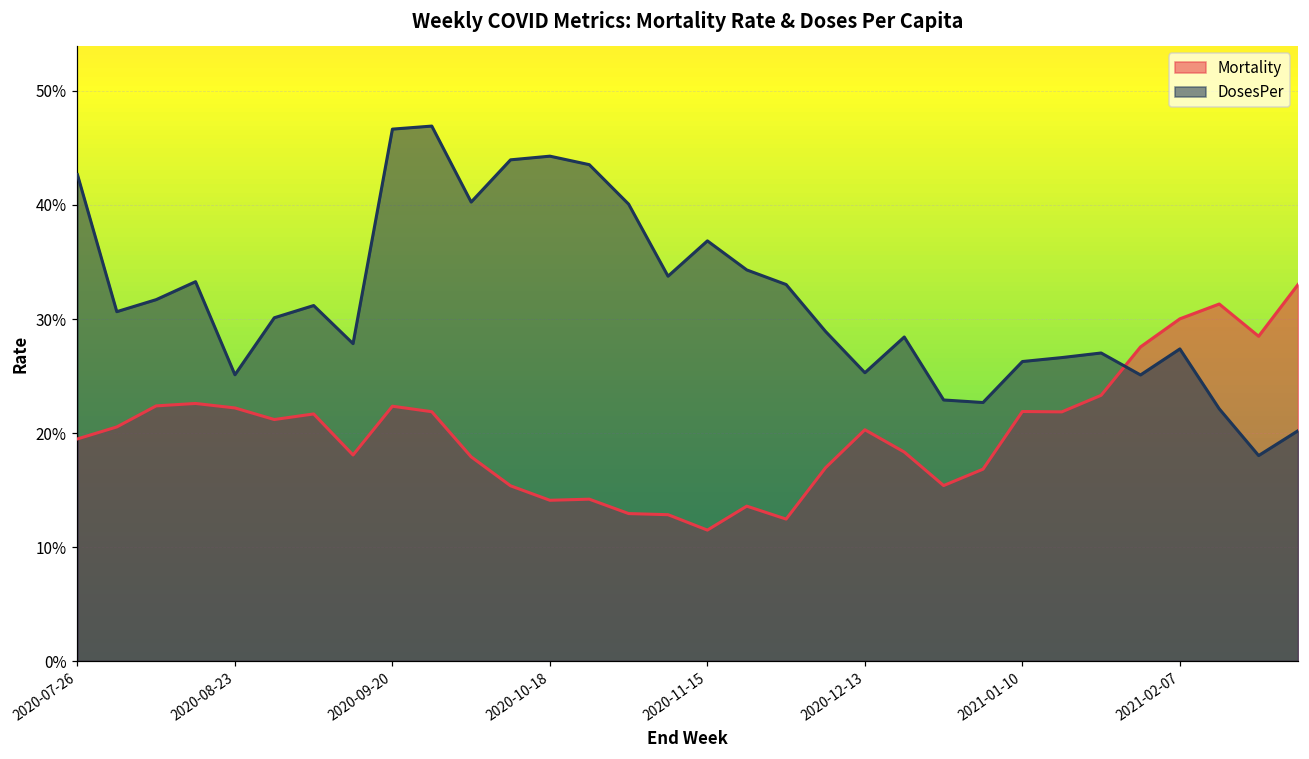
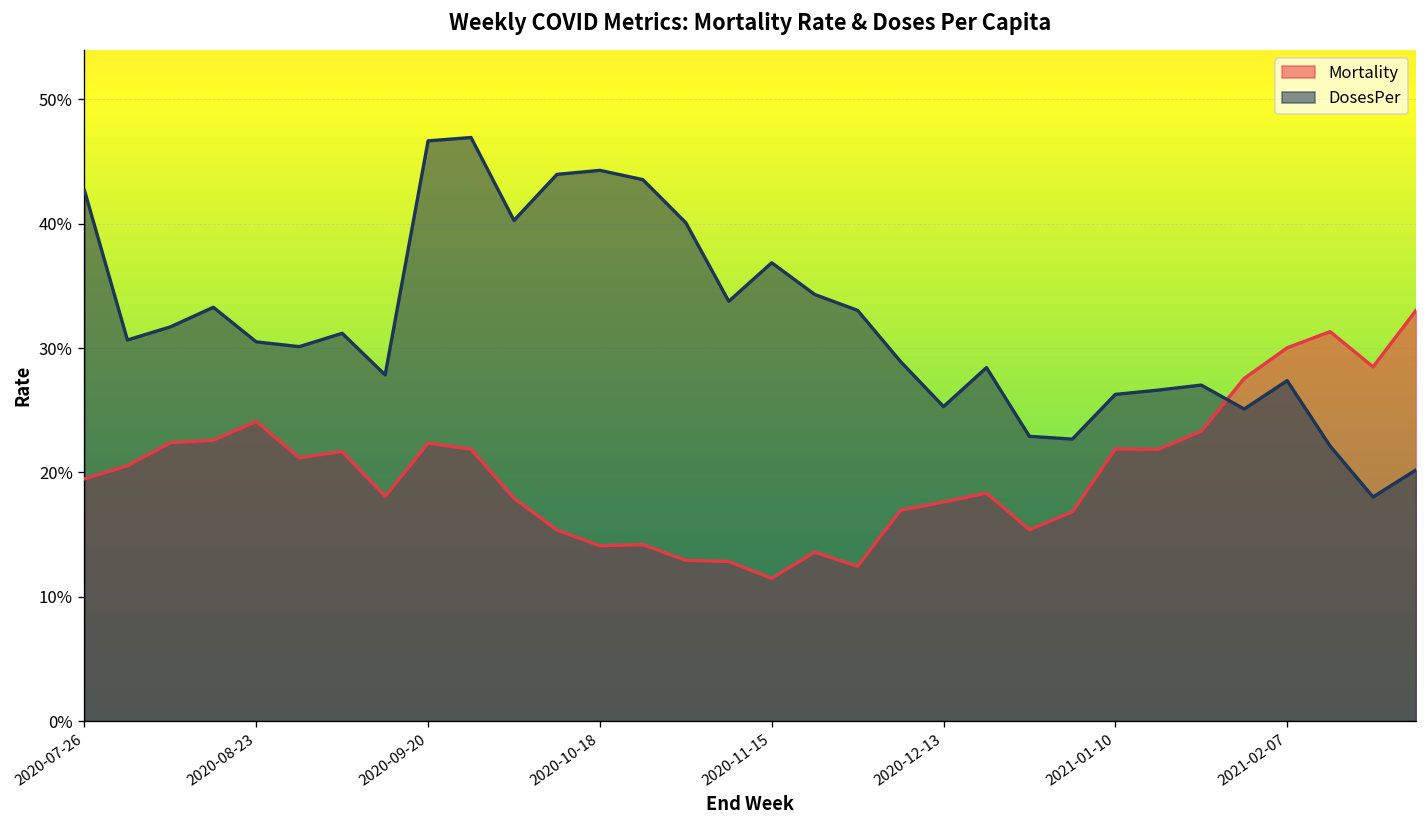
Mortality, 2020-08-23: 22.2% -> 24.1%
DosesPer, 2020-08-23: 25.1% -> 30.5%
Mortality, 2020-12-13: 20.3% -> 17.6%
